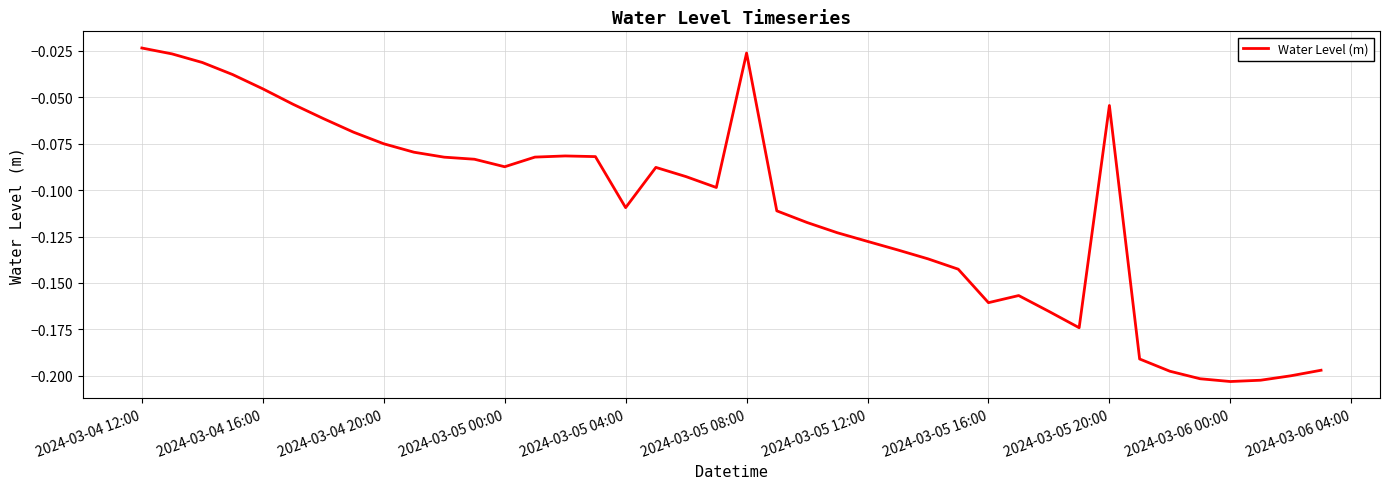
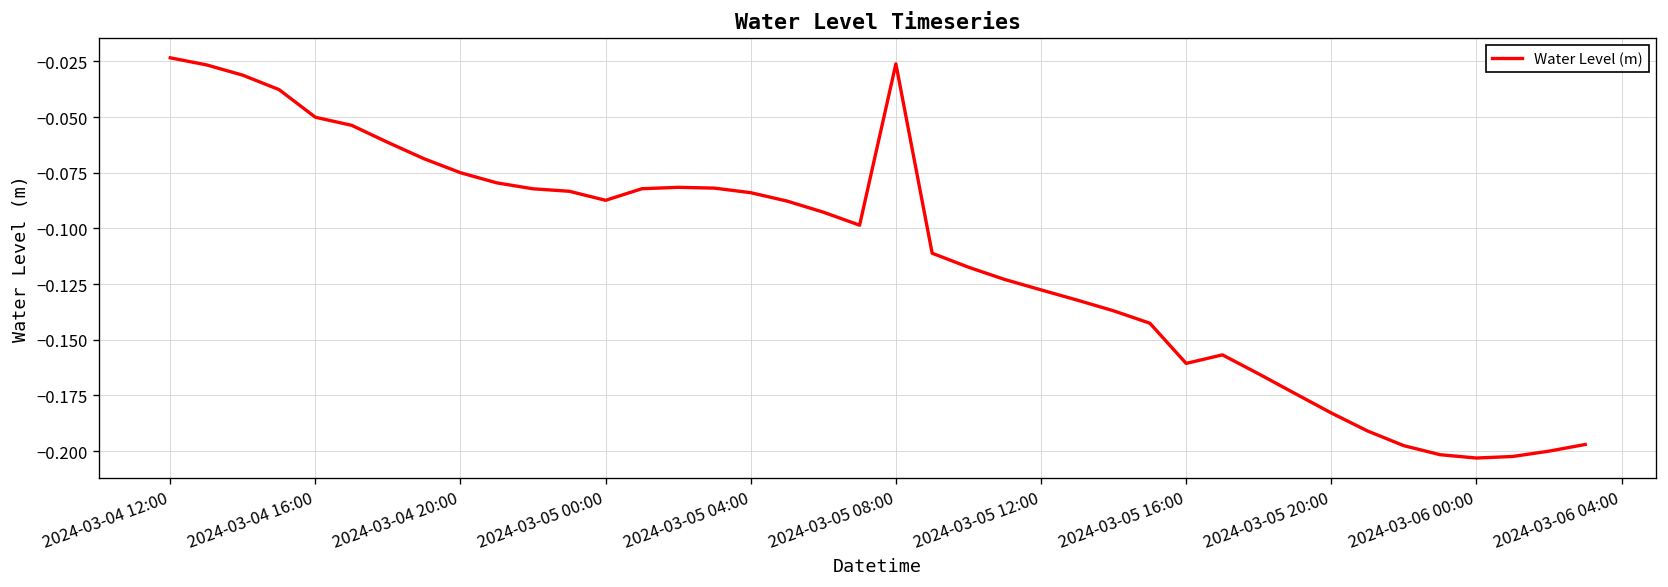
2024-03-04 16:00: -0.045 -> -0.050
2024-03-05 04:00: -0.109 -> -0.084
2024-03-05 20:00: -0.054 -> -0.183
